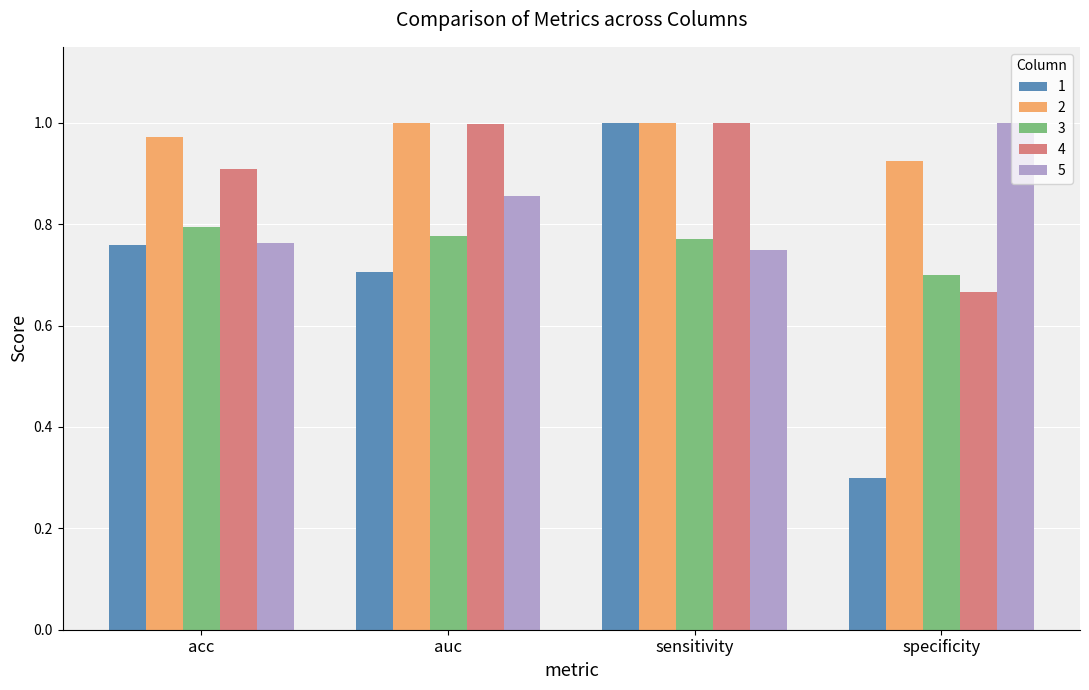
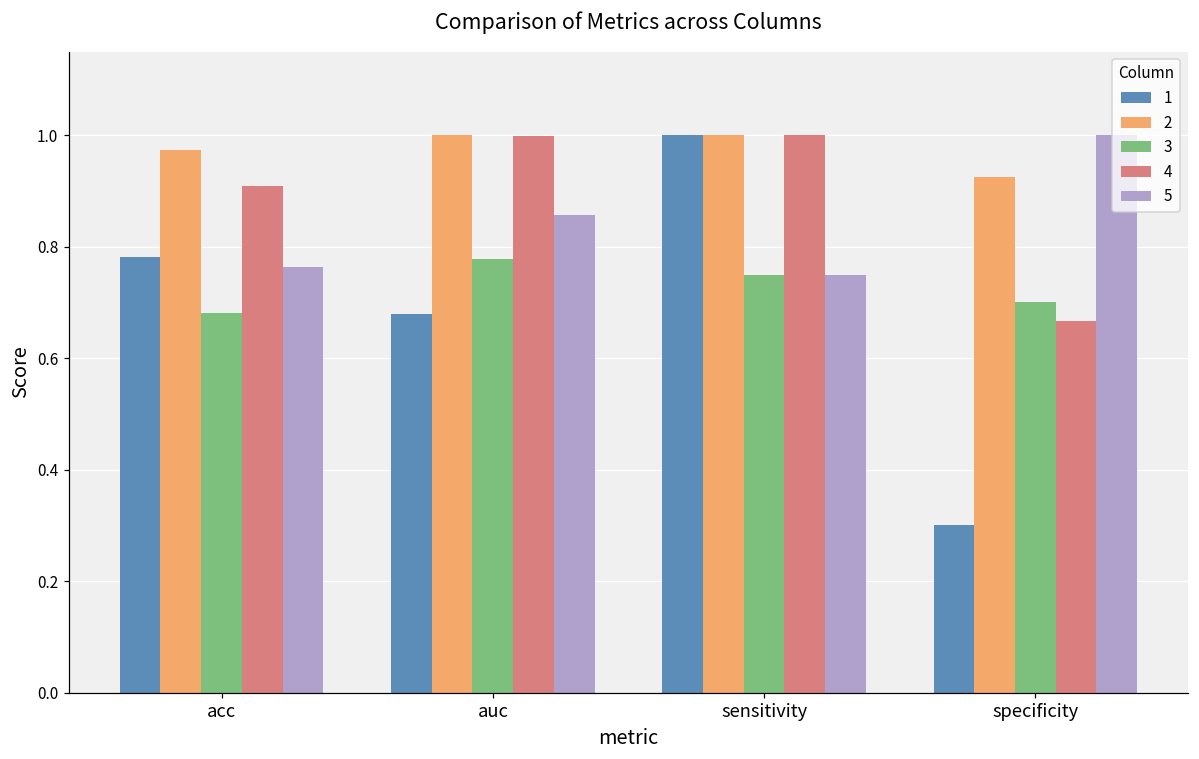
1, acc: 0.76 -> 0.78
3, acc: 0.79 -> 0.68
1, auc: 0.71 -> 0.68
3, sensitivity: 0.77 -> 0.75
